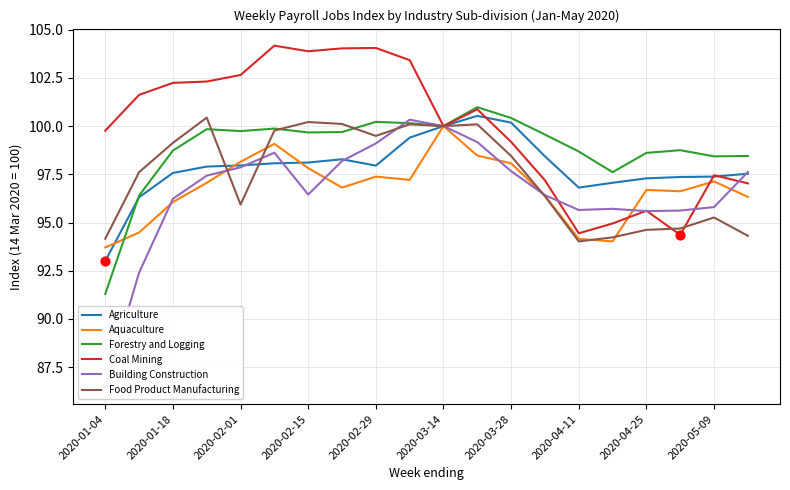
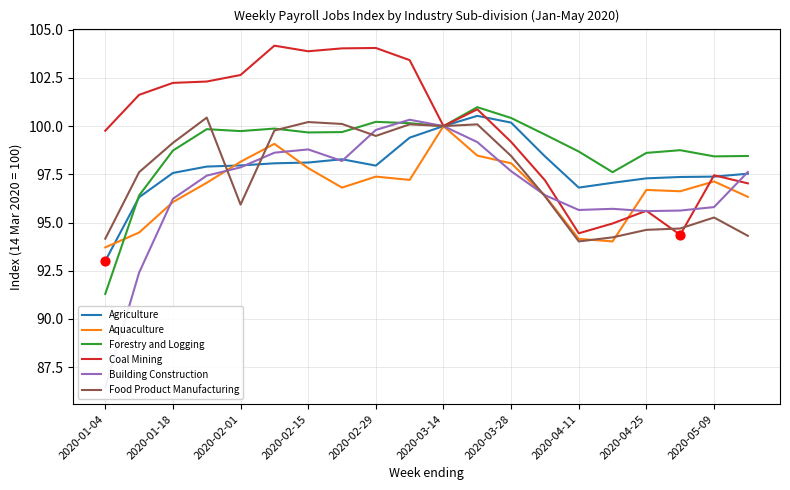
Building Construction, 2020-02-15: 96.5 -> 98.8
Building Construction, 2020-02-29: 99.1 -> 99.8
